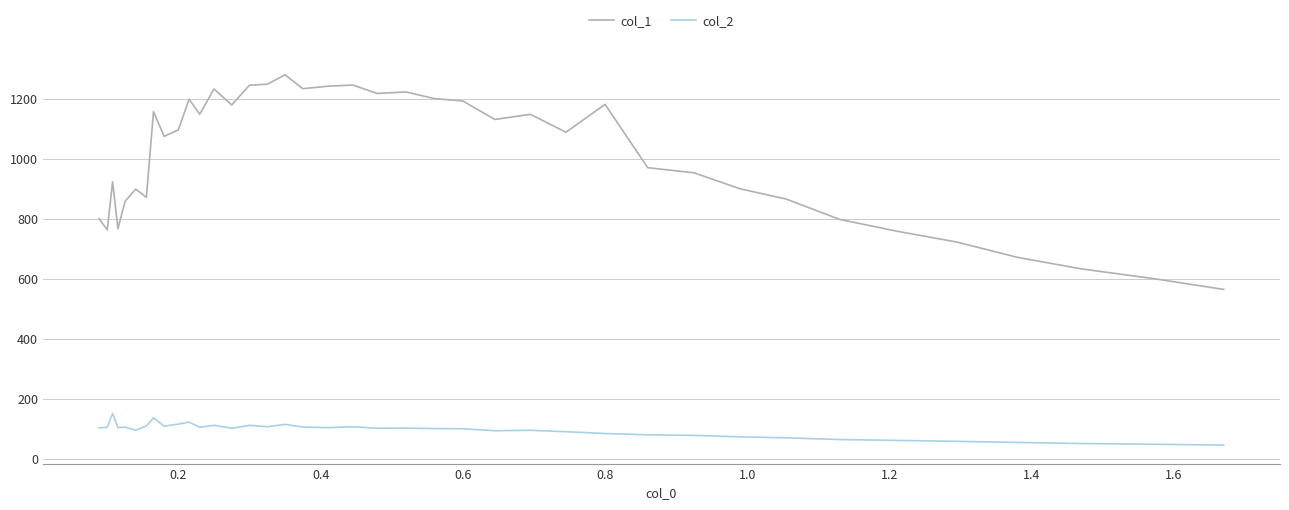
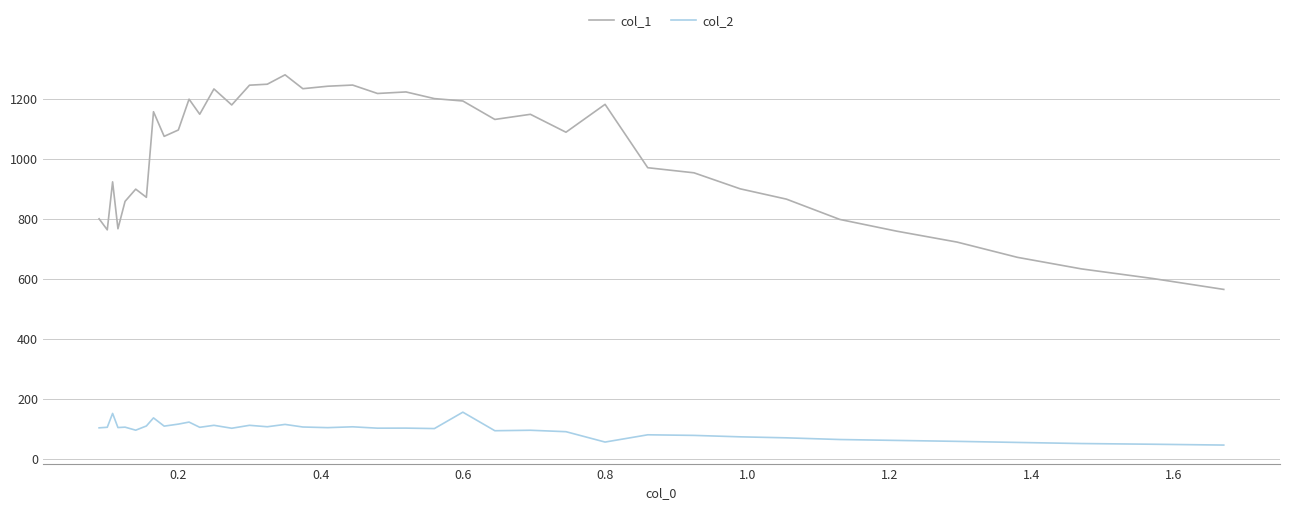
col_2, 0.6: 100 -> 160
col_2, 0.8: 90 -> 60
